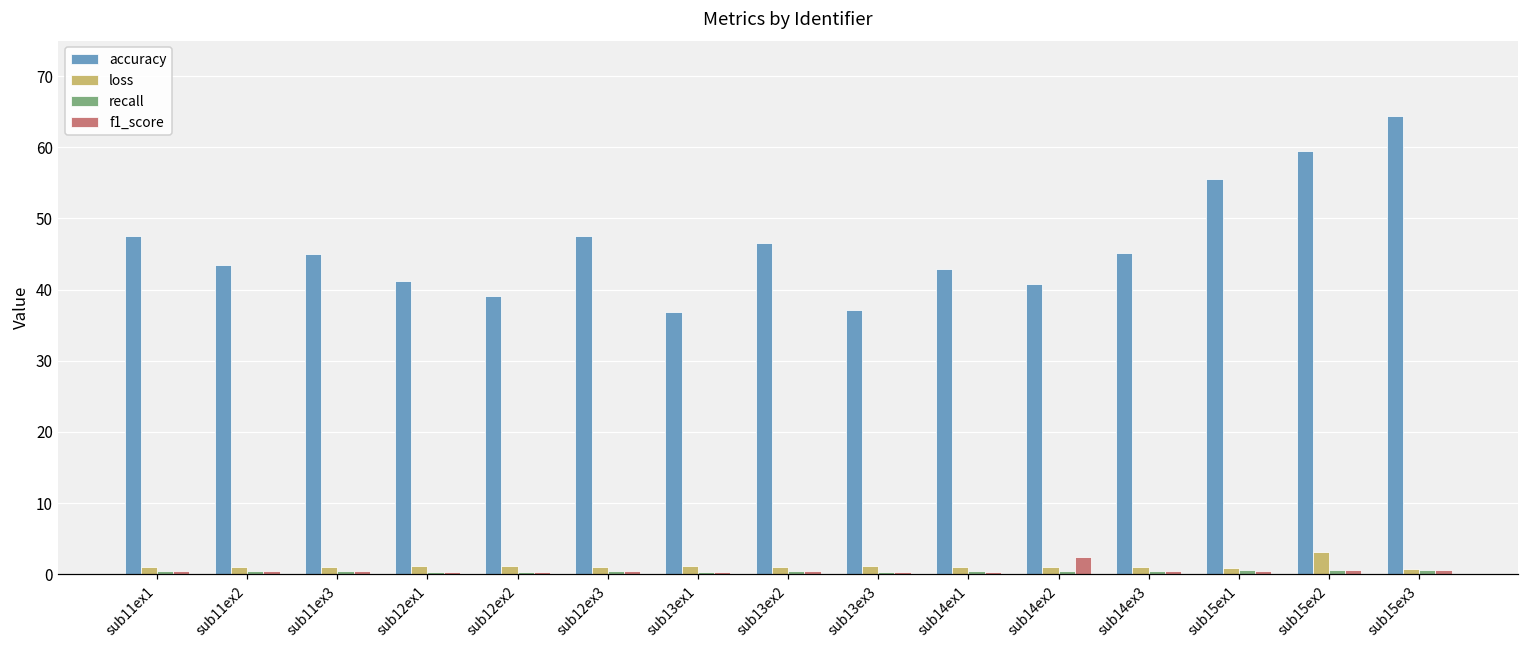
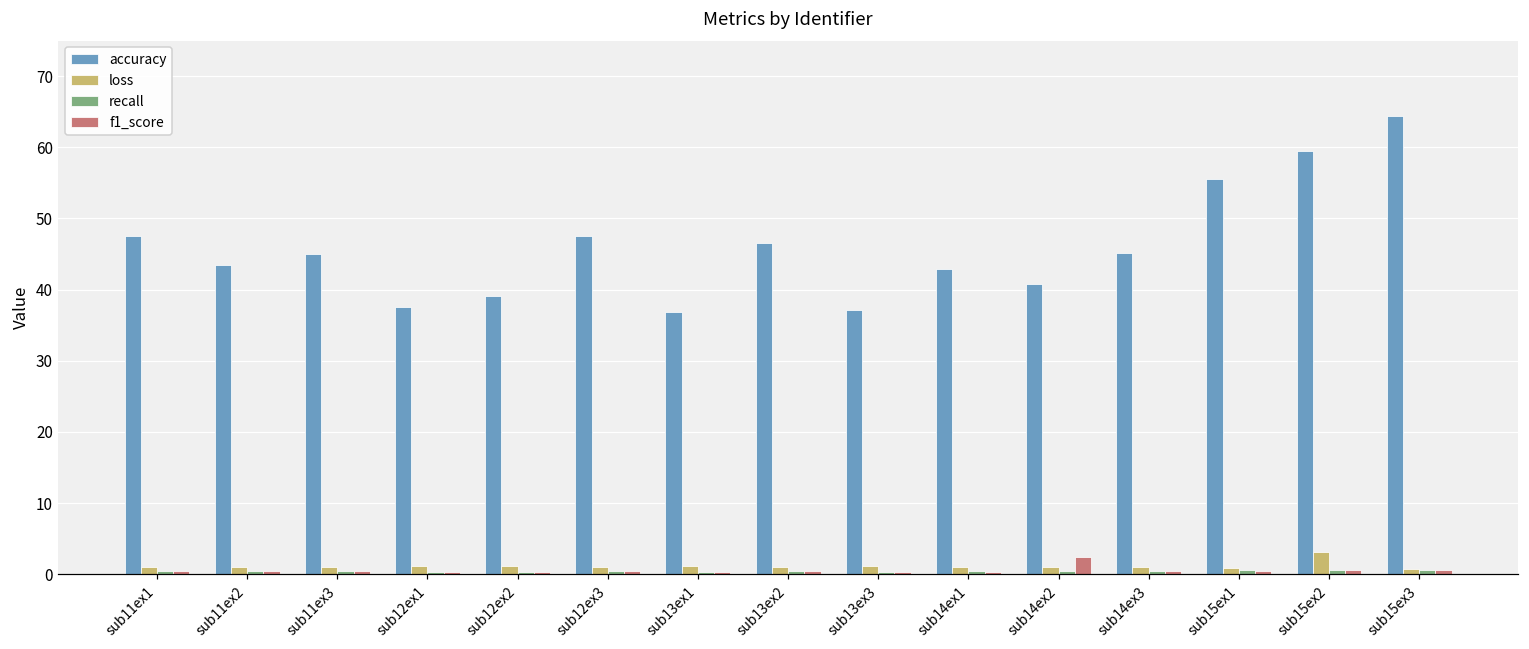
accuracy, sub12ex1: 41 -> 37
